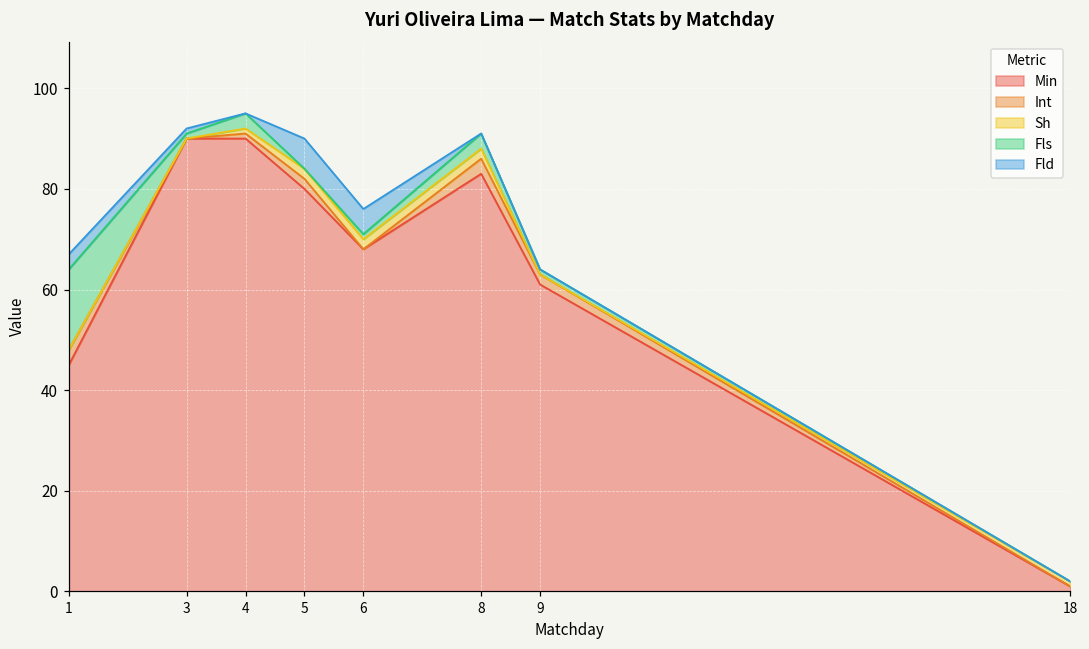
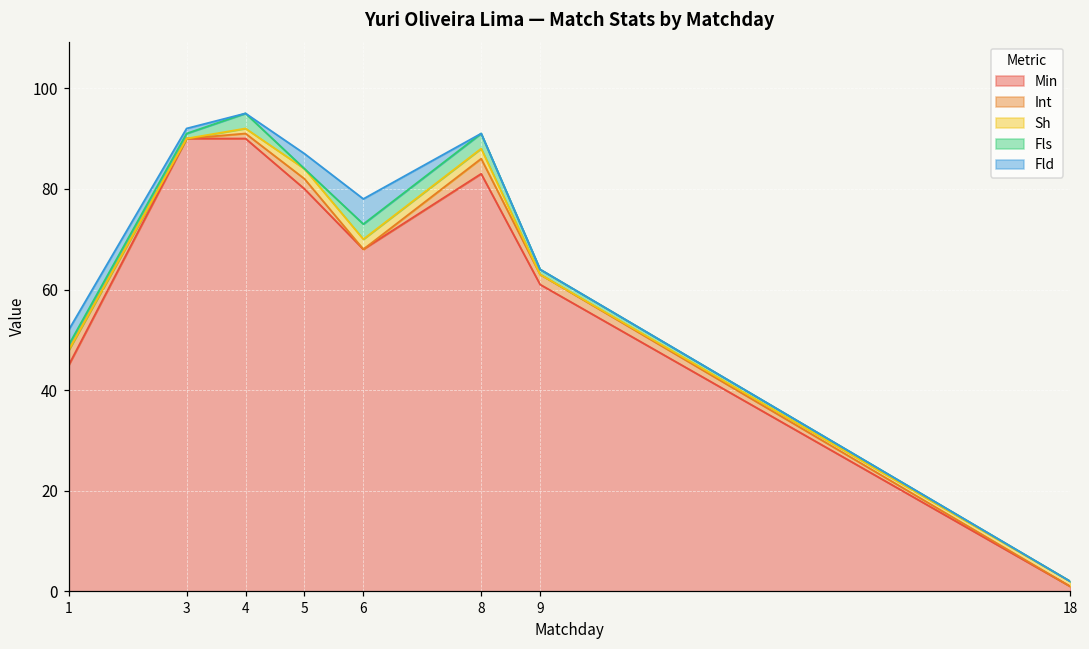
Fls, 1: 16 -> 1
Fld, 5: 6 -> 3
Fls, 6: 1 -> 3
